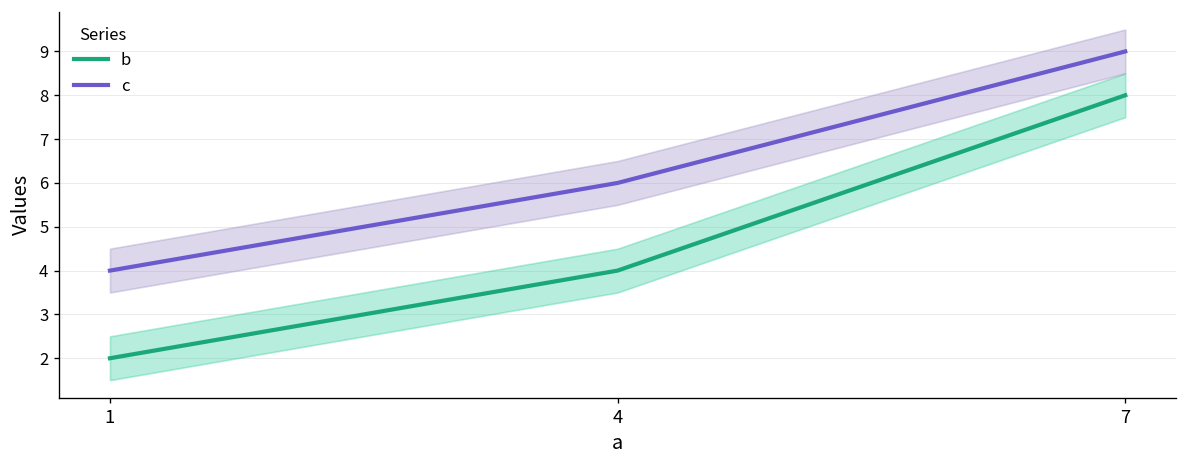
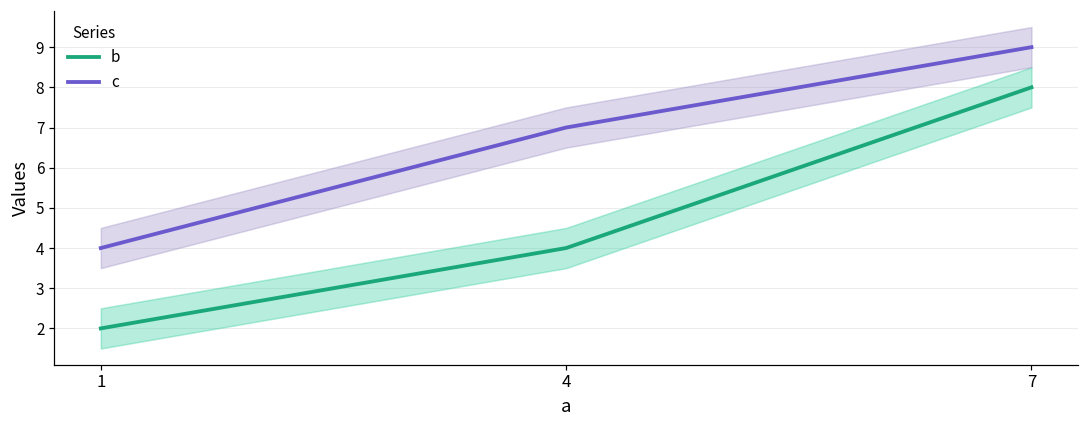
c, 4: 6 -> 7
